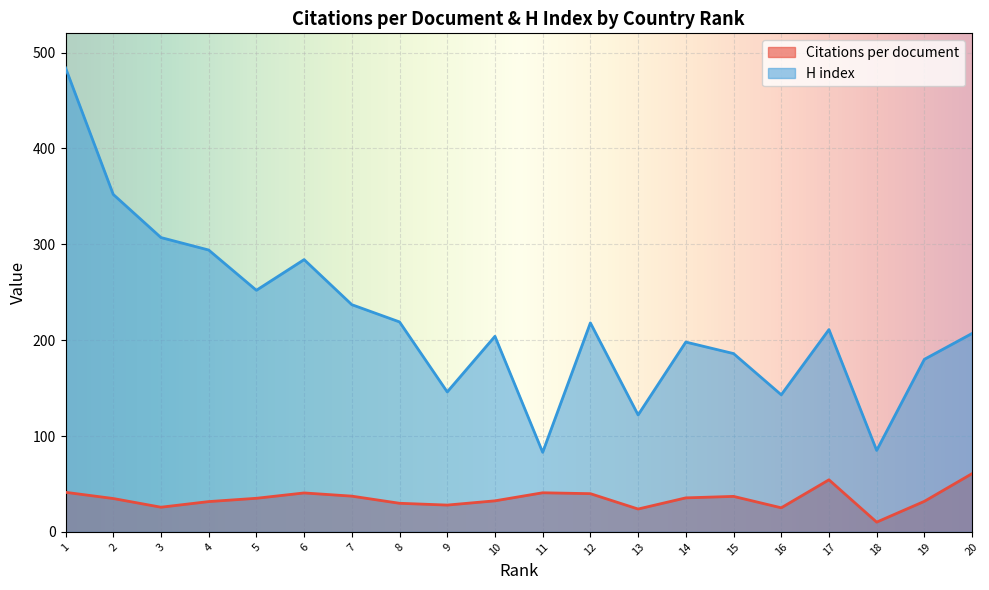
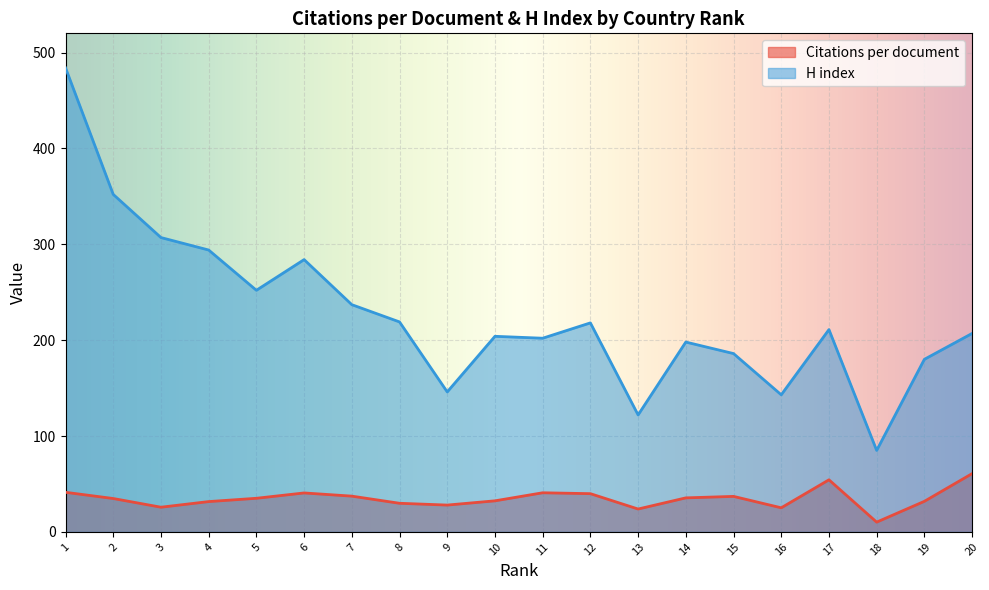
H index, 11: 80 -> 200
